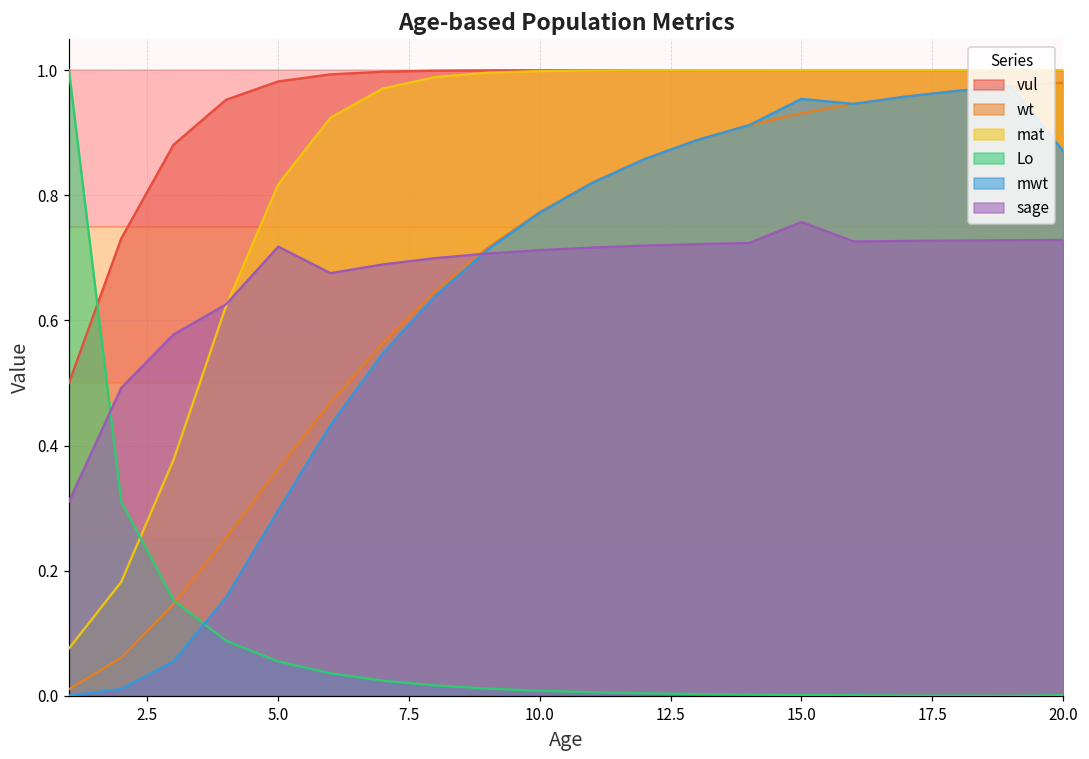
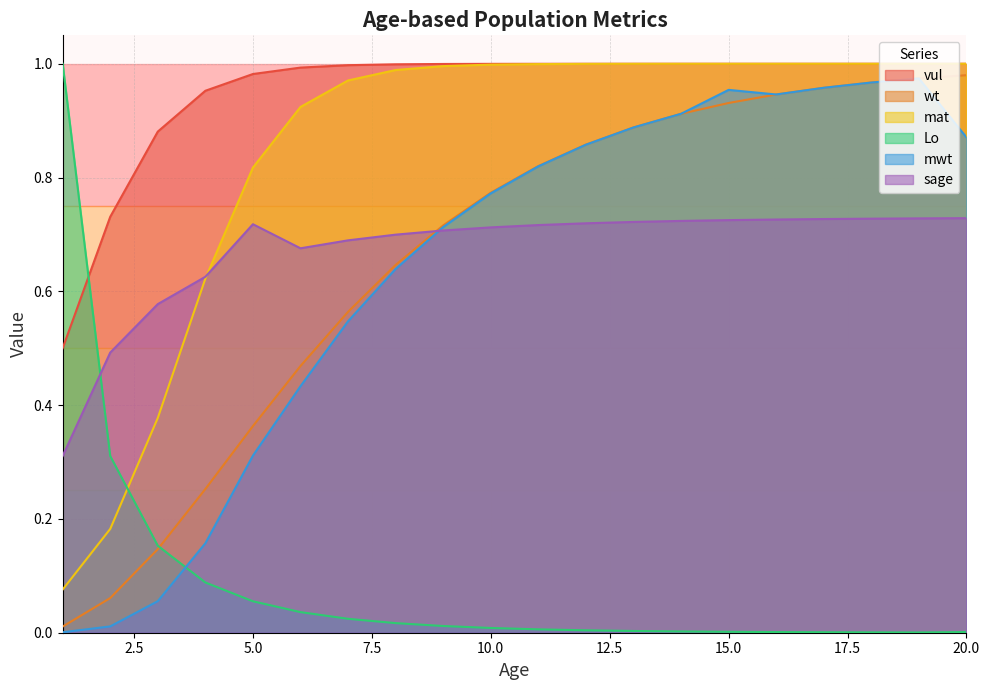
mwt, 5.0: 0.30 -> 0.31
sage, 15.0: 0.76 -> 0.73
